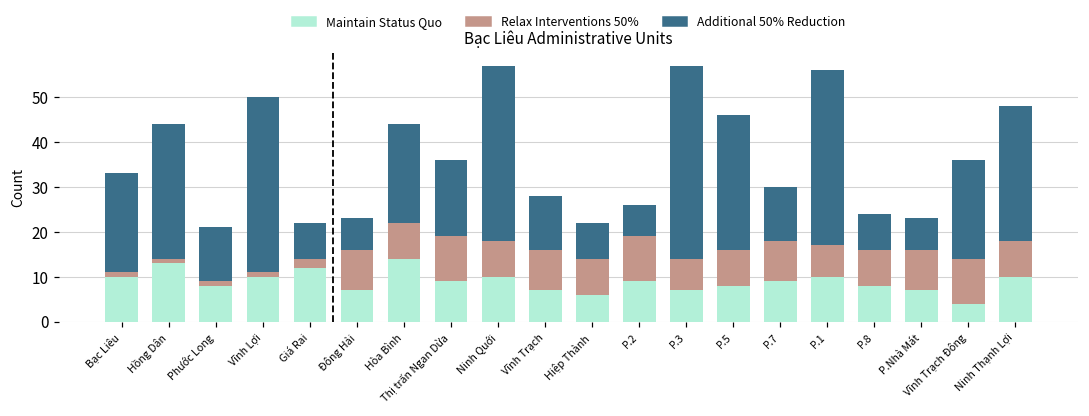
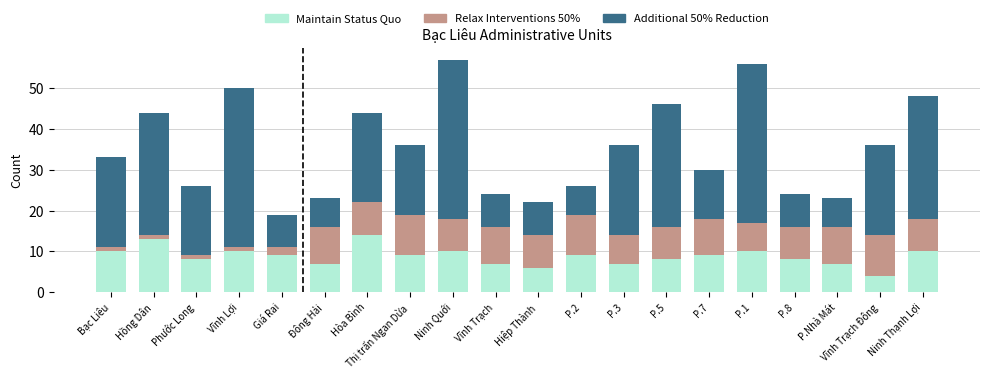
Additional 50% Reduction, Phước Long: 12 -> 17
Maintain Status Quo, Giá Rai: 12 -> 9
Additional 50% Reduction, Vĩnh Trạch: 12 -> 8
Additional 50% Reduction, P.3: 43 -> 22
